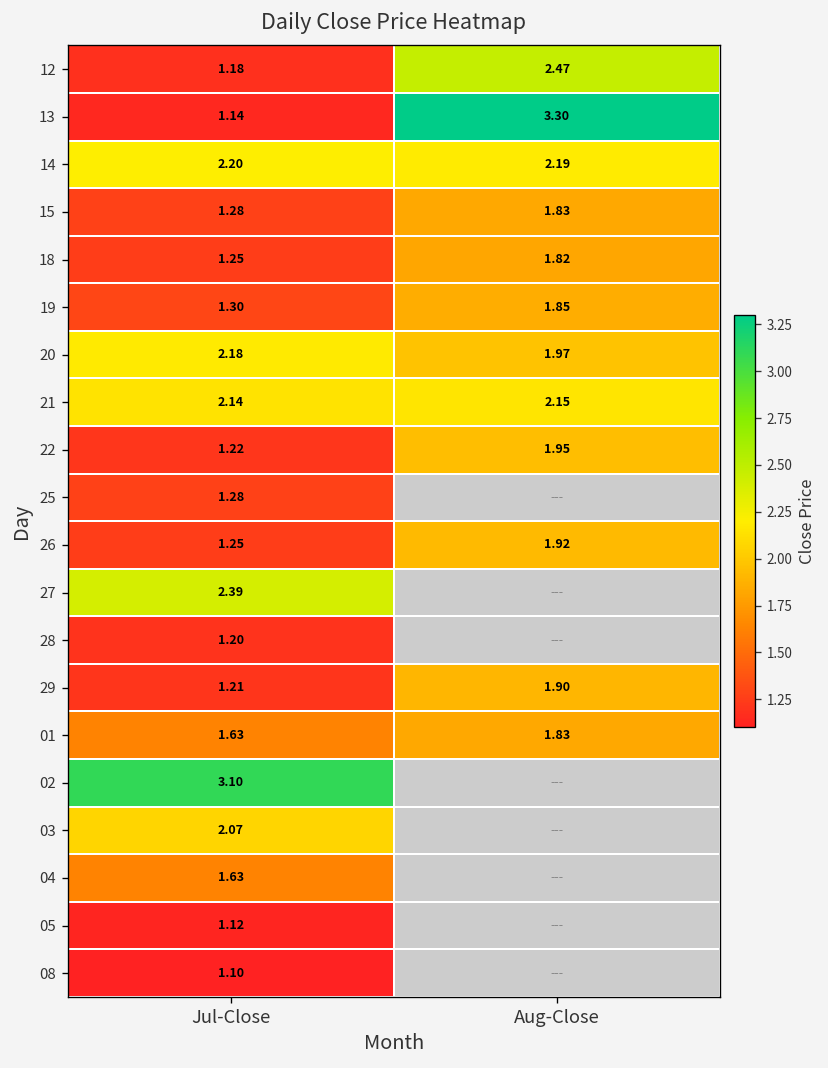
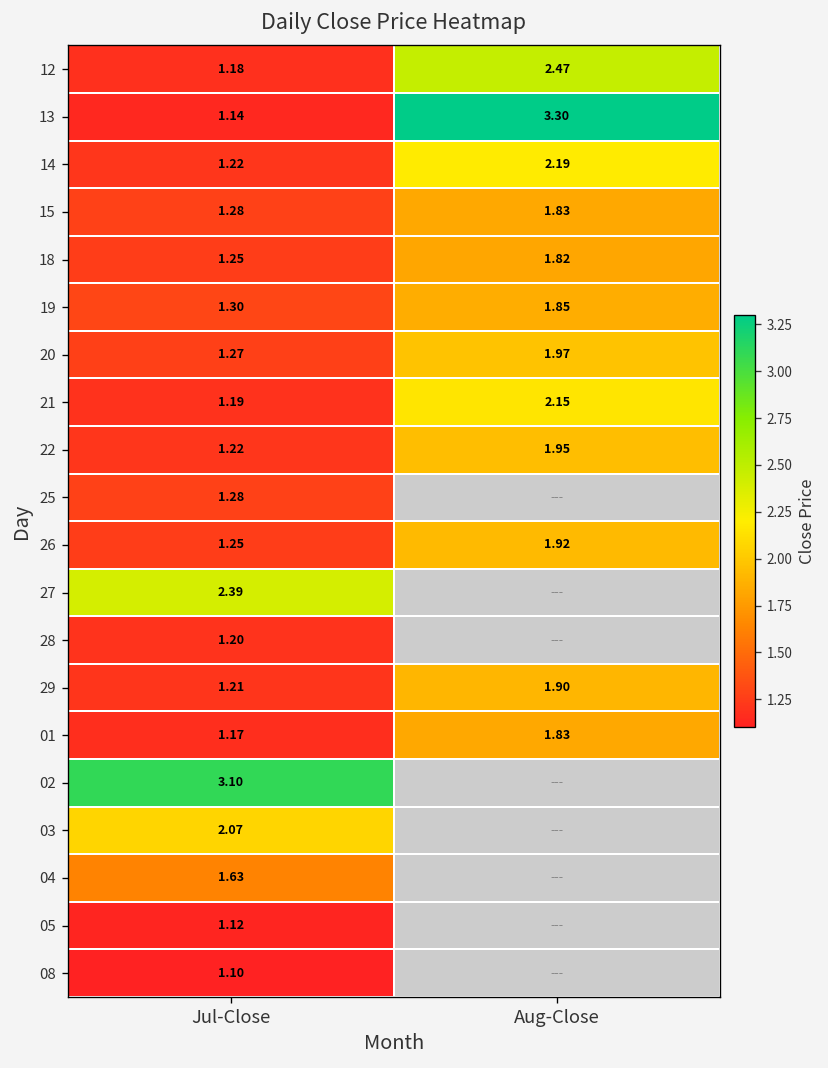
14, Jul-Close: 2.20 -> 1.22
20, Jul-Close: 2.18 -> 1.27
21, Jul-Close: 2.14 -> 1.19
01, Jul-Close: 1.63 -> 1.17
